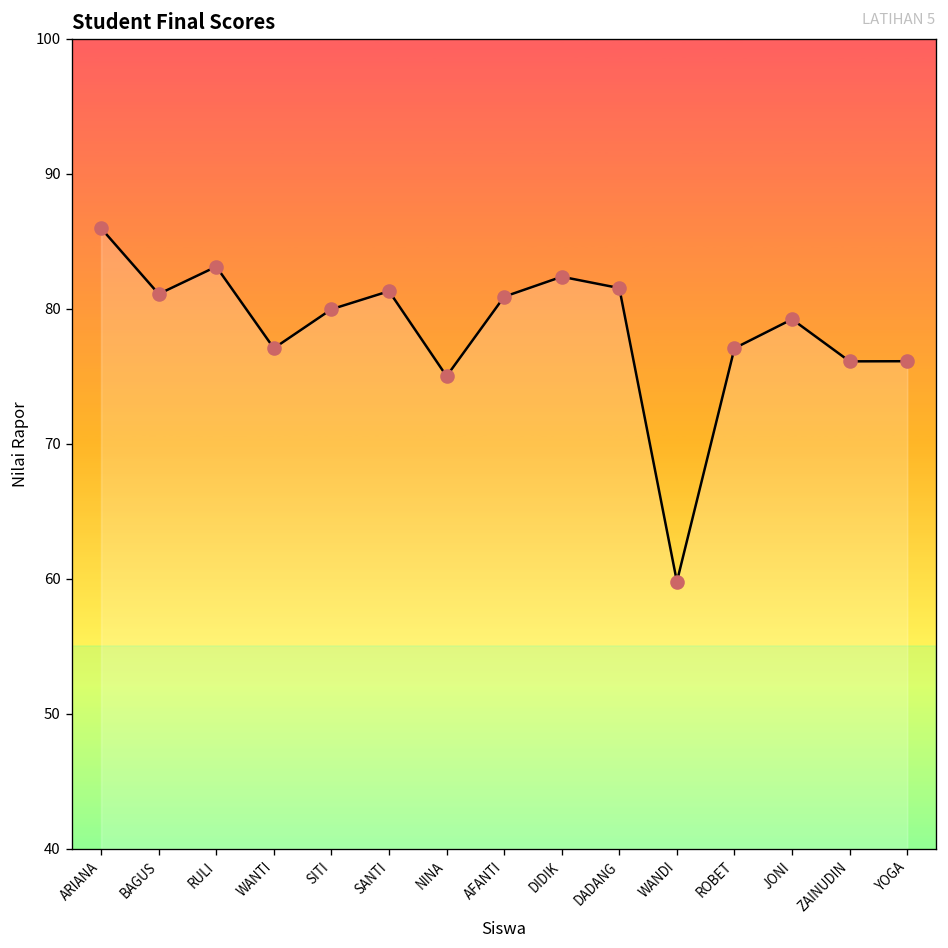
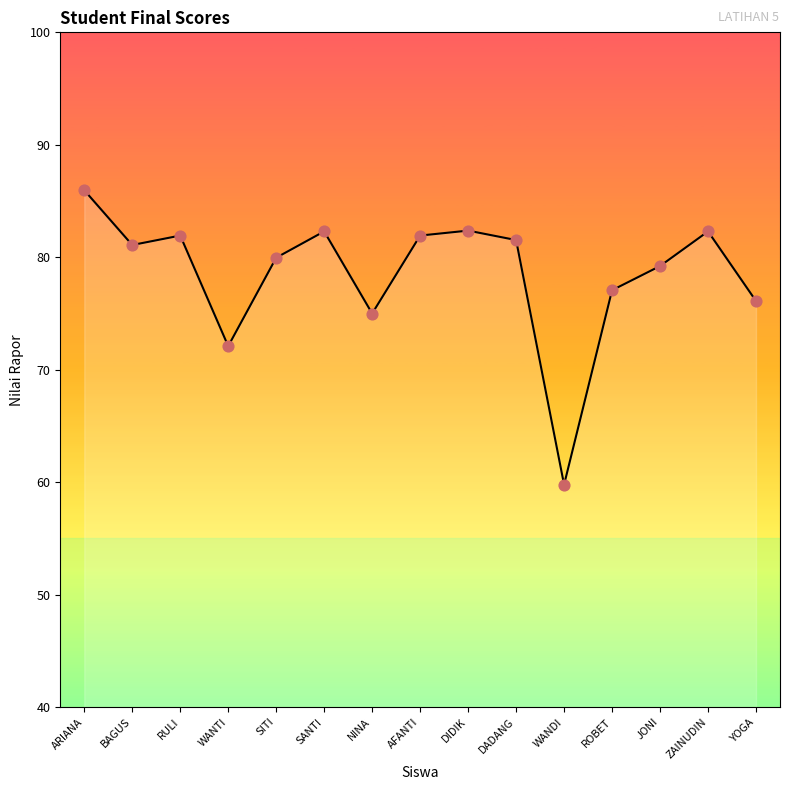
RULI: 83.1 -> 81.9
WANTI: 77.1 -> 72.1
SANTI: 81.3 -> 82.3
AFANTI: 80.9 -> 81.9
ZAINUDIN: 76.1 -> 82.3
